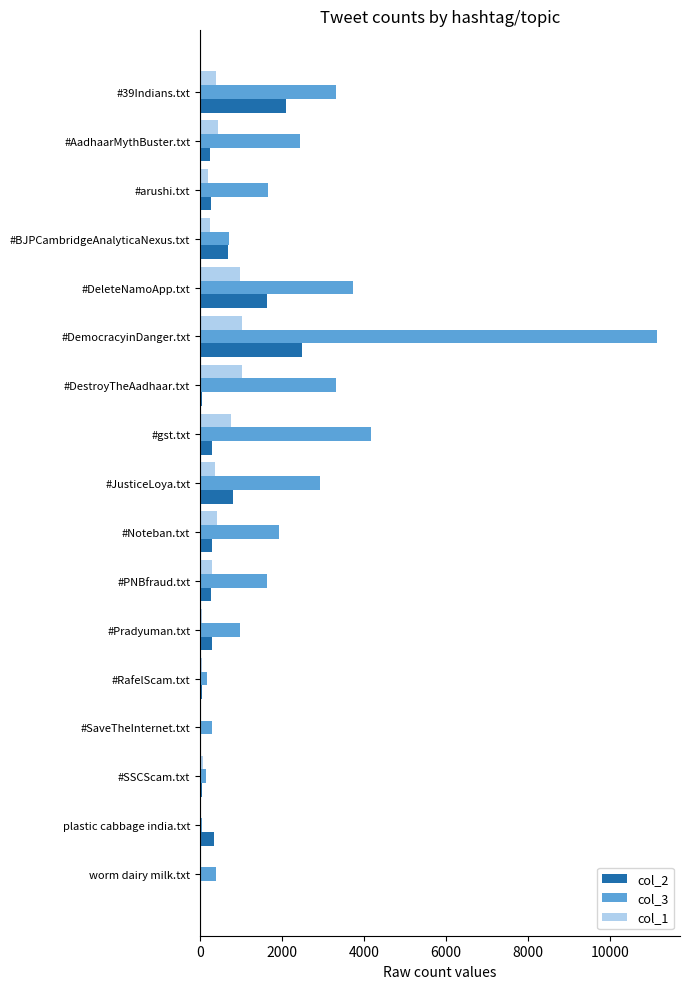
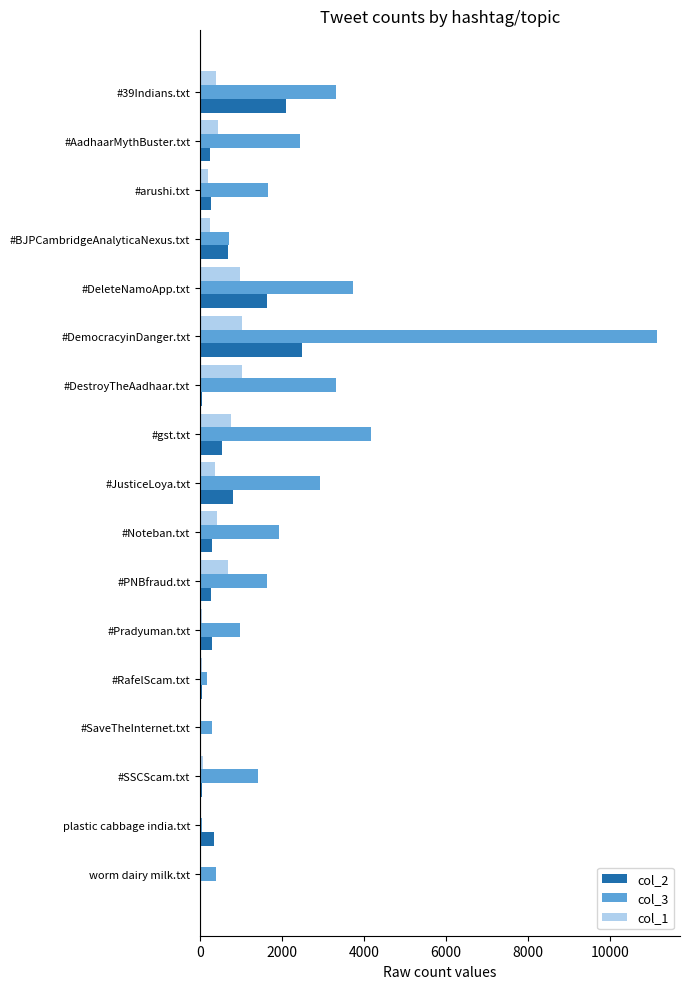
col_2, #gst.txt: 300 -> 500
col_1, #PNBfraud.txt: 300 -> 700
col_3, #SSCScam.txt: 100 -> 1400
